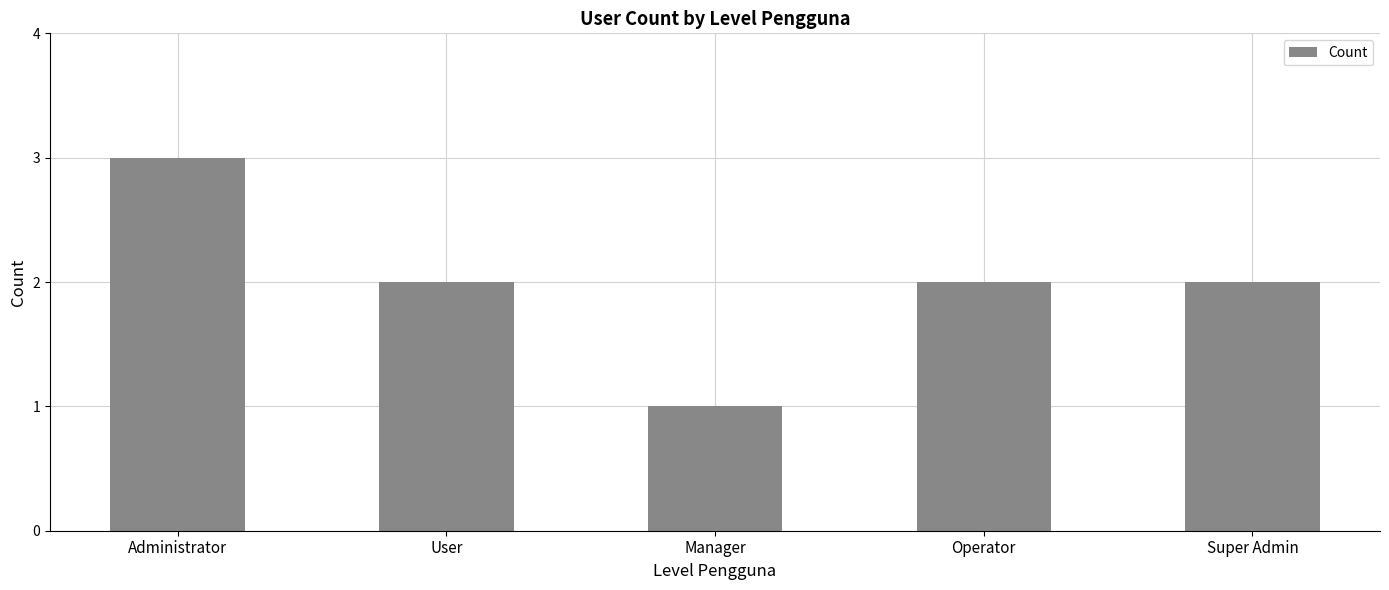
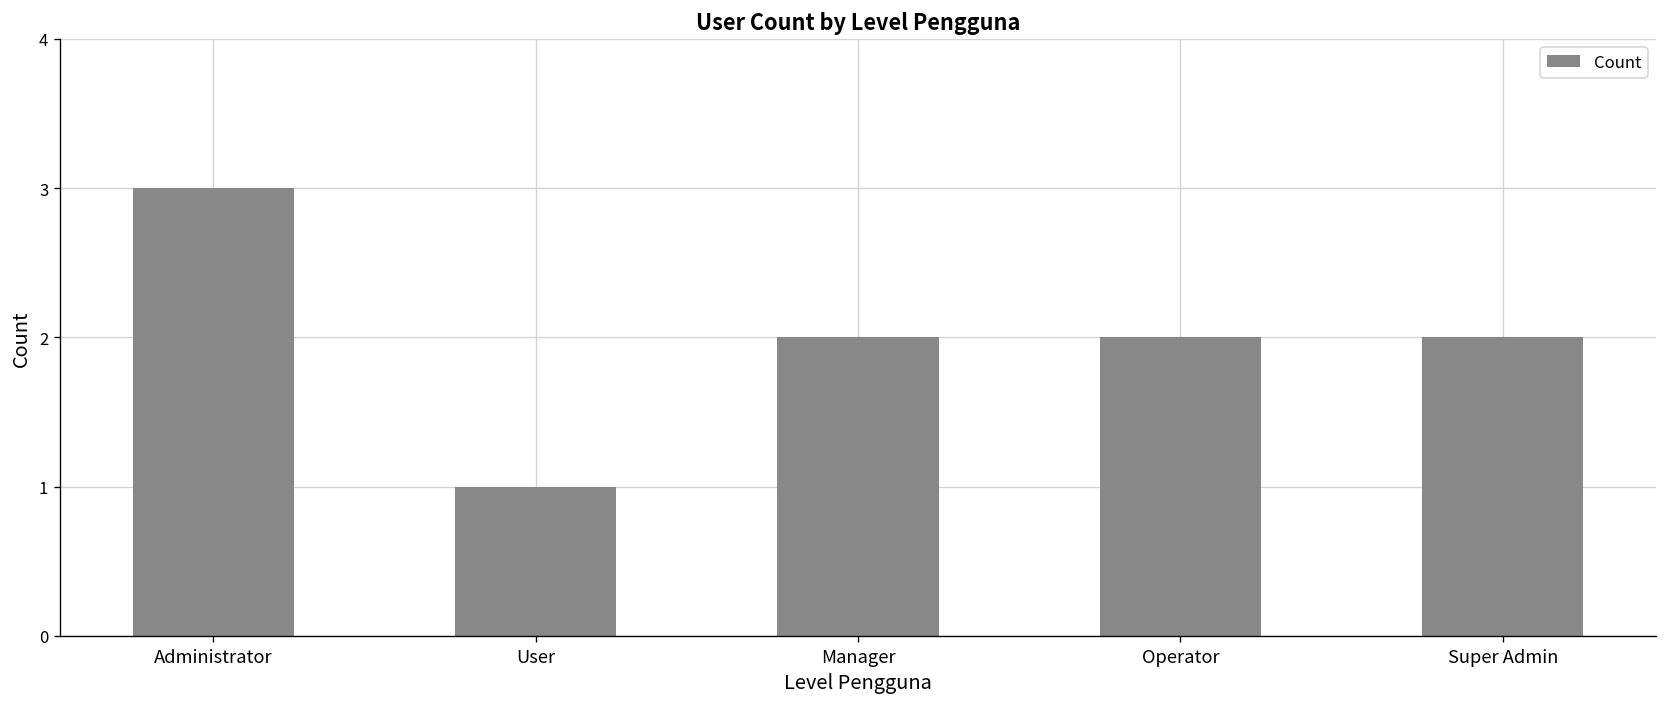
User: 2 -> 1
Manager: 1 -> 2
